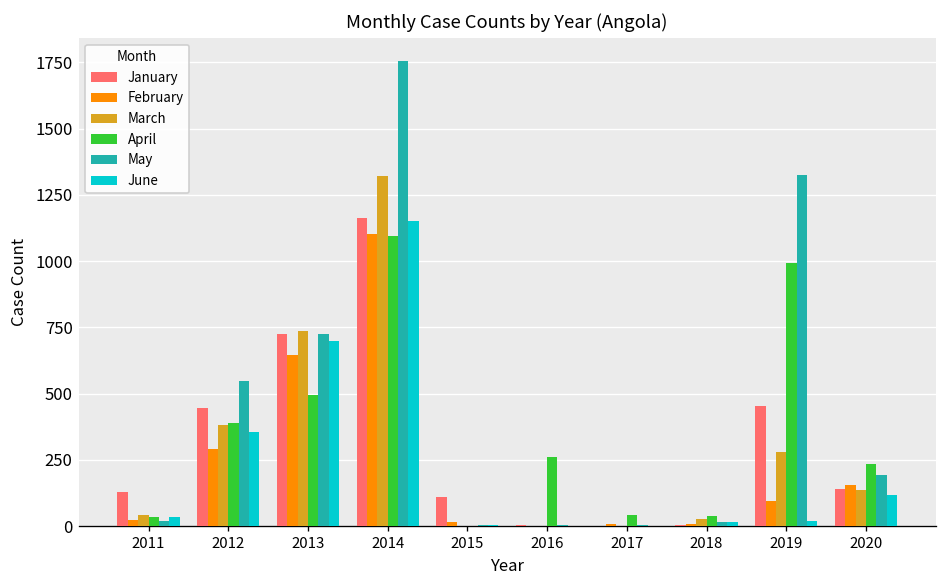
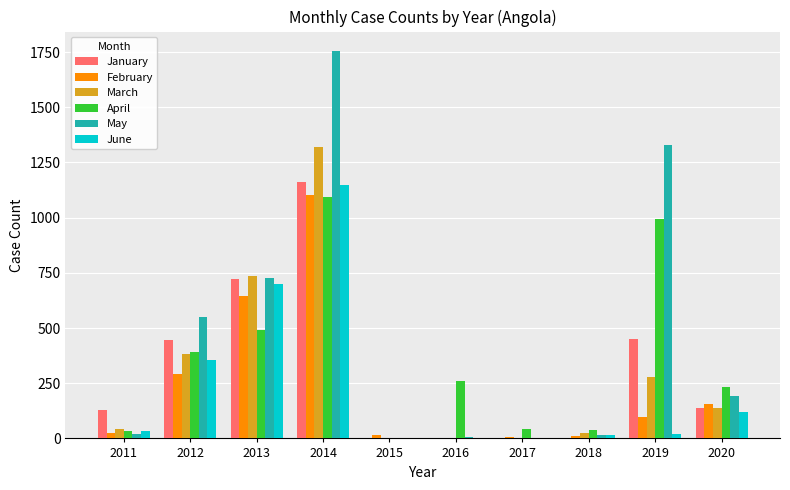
January, 2015: 110 -> 0
